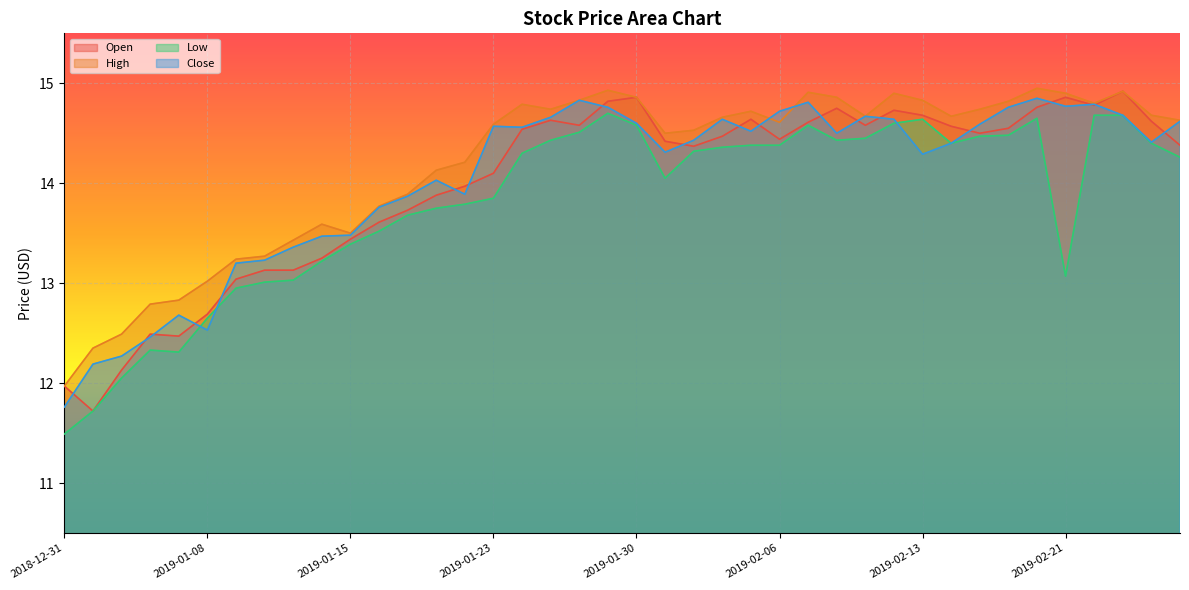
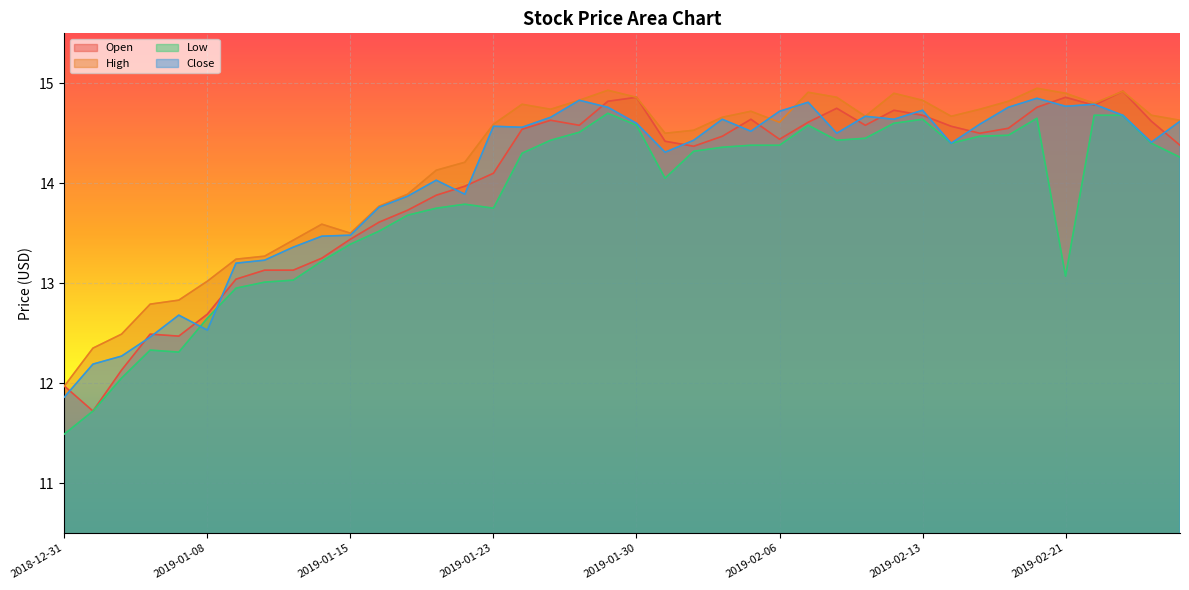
Close, 2018-12-31: 11.8 -> 11.9
Low, 2019-01-23: 13.9 -> 13.8
Close, 2019-02-13: 14.3 -> 14.7
